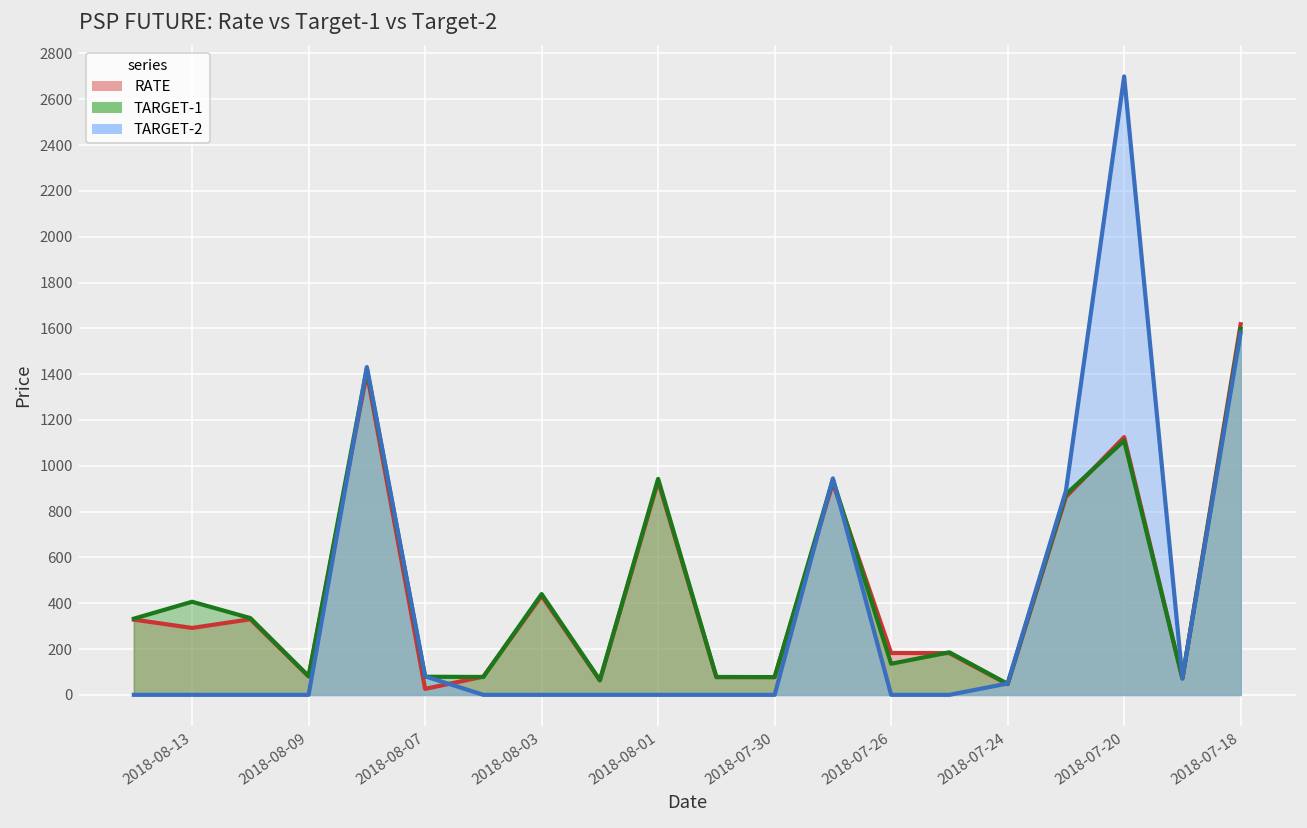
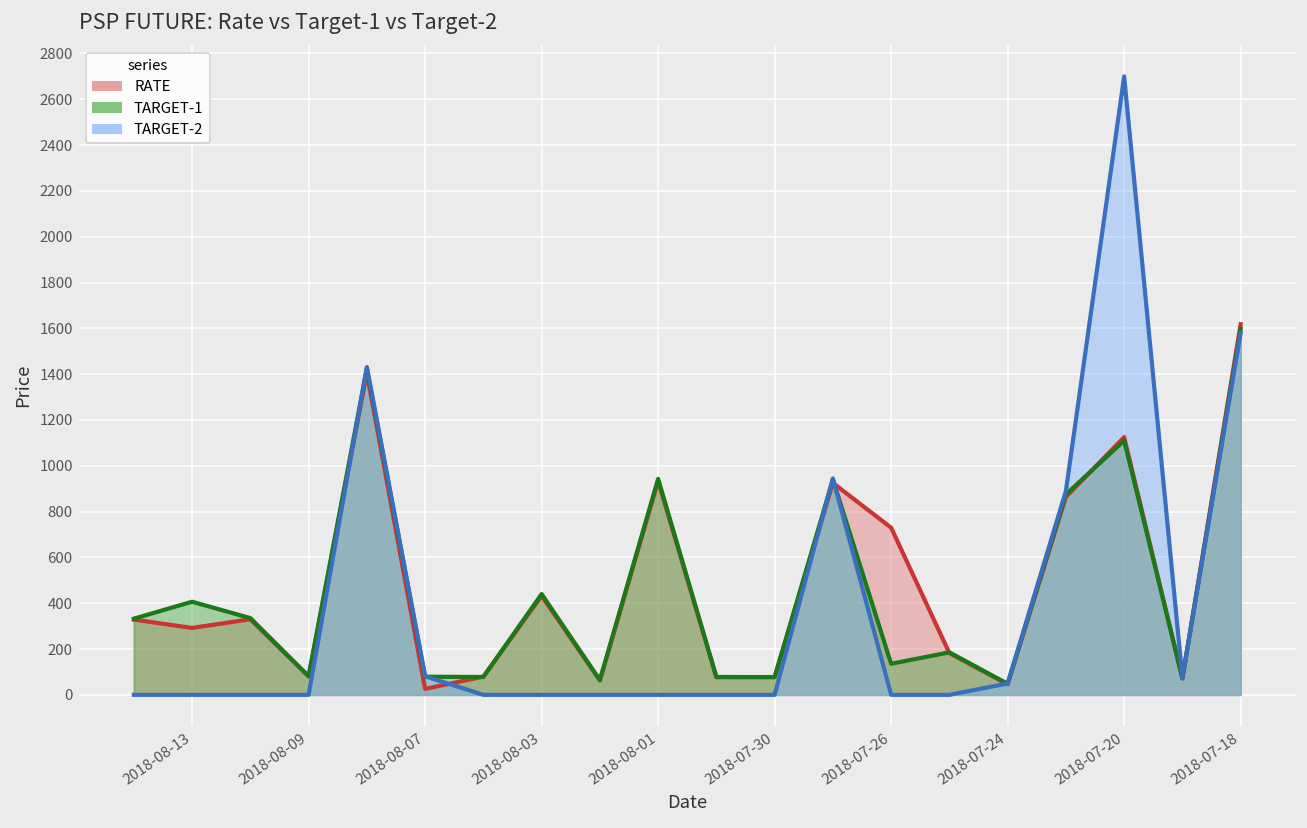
RATE, 2018-07-26: 180 -> 730
